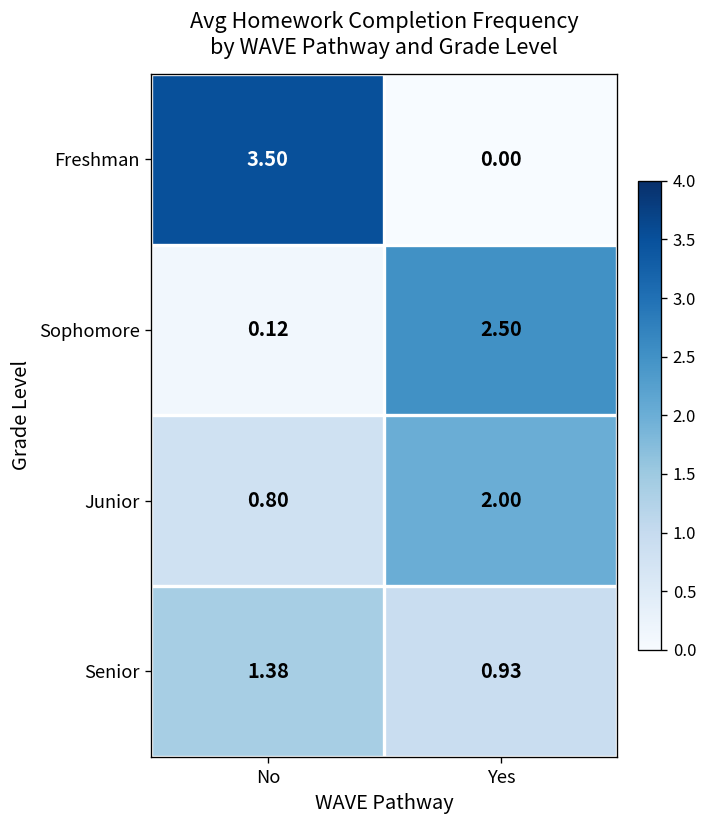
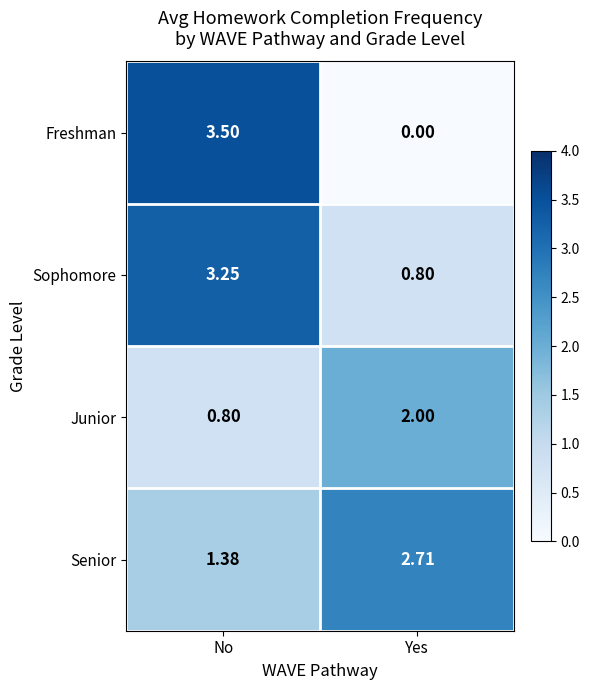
Sophomore, No: 0.12 -> 3.25
Sophomore, Yes: 2.50 -> 0.80
Senior, Yes: 0.93 -> 2.71
